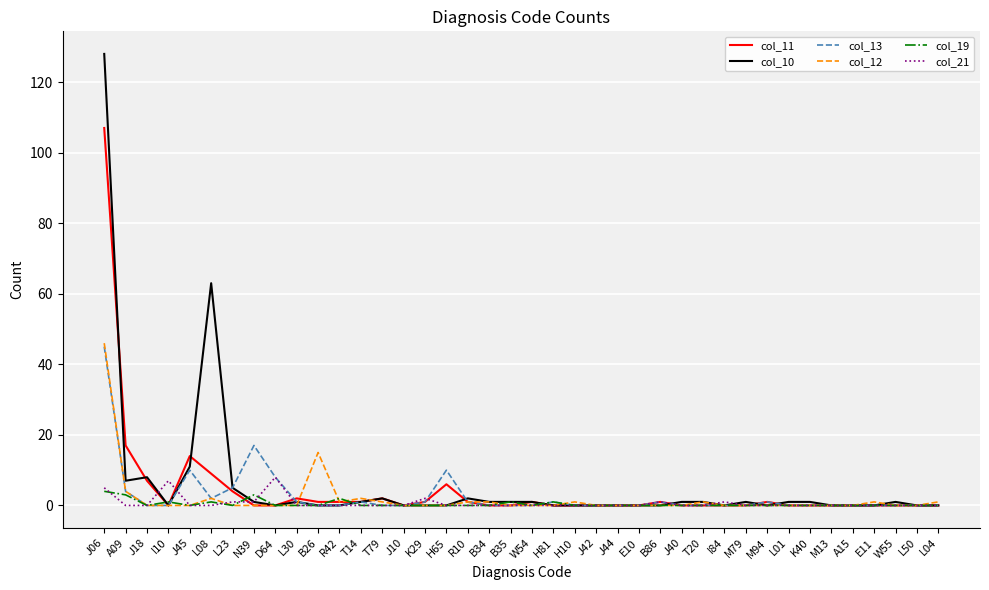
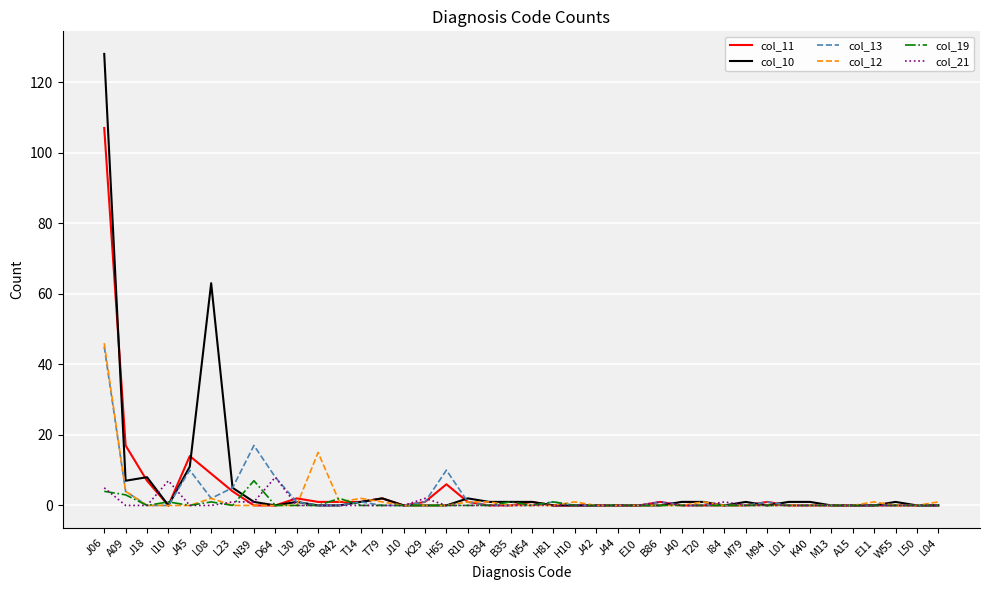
col_19, N39: 3 -> 7
